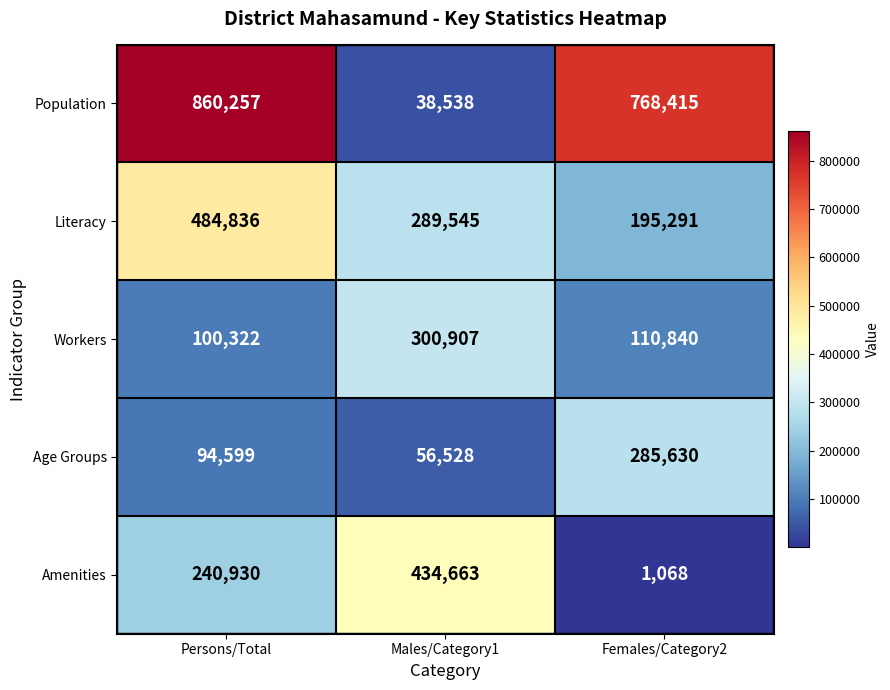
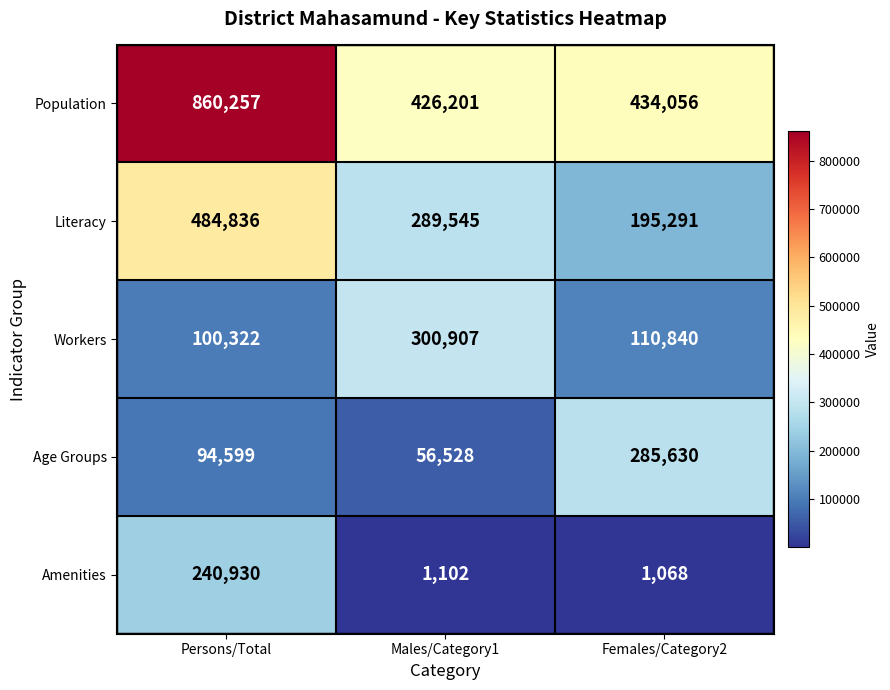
Population, Males/Category1: 38,538 -> 426,201
Population, Females/Category2: 768,415 -> 434,056
Amenities, Males/Category1: 434,663 -> 1,102
